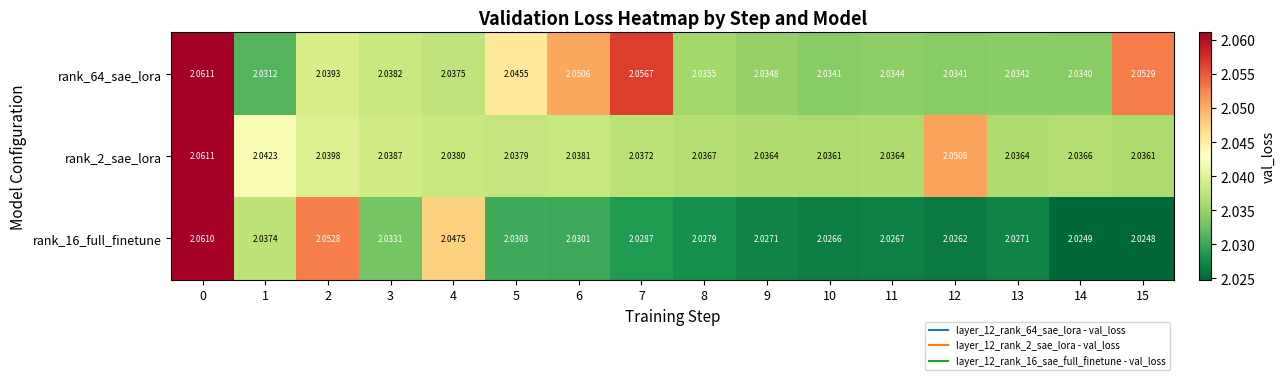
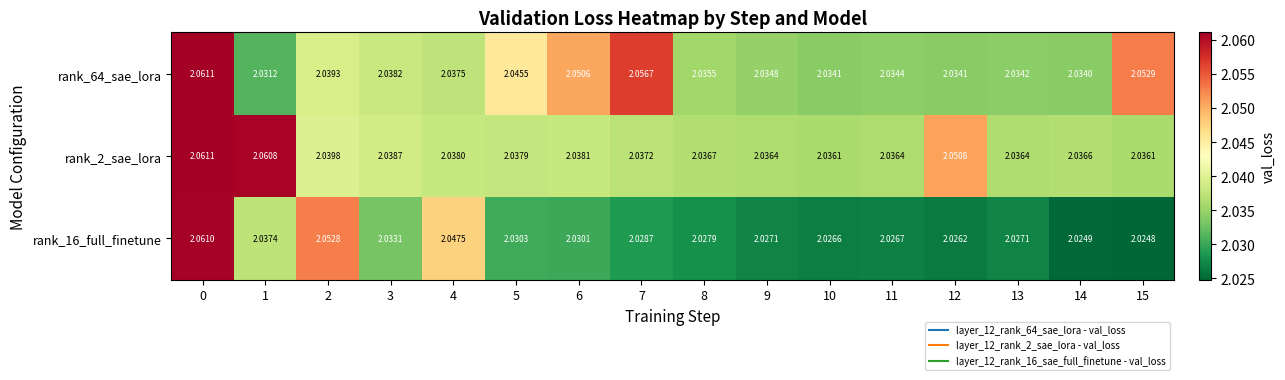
rank_2_sae_lora, 1: 2.0423 -> 2.0608
